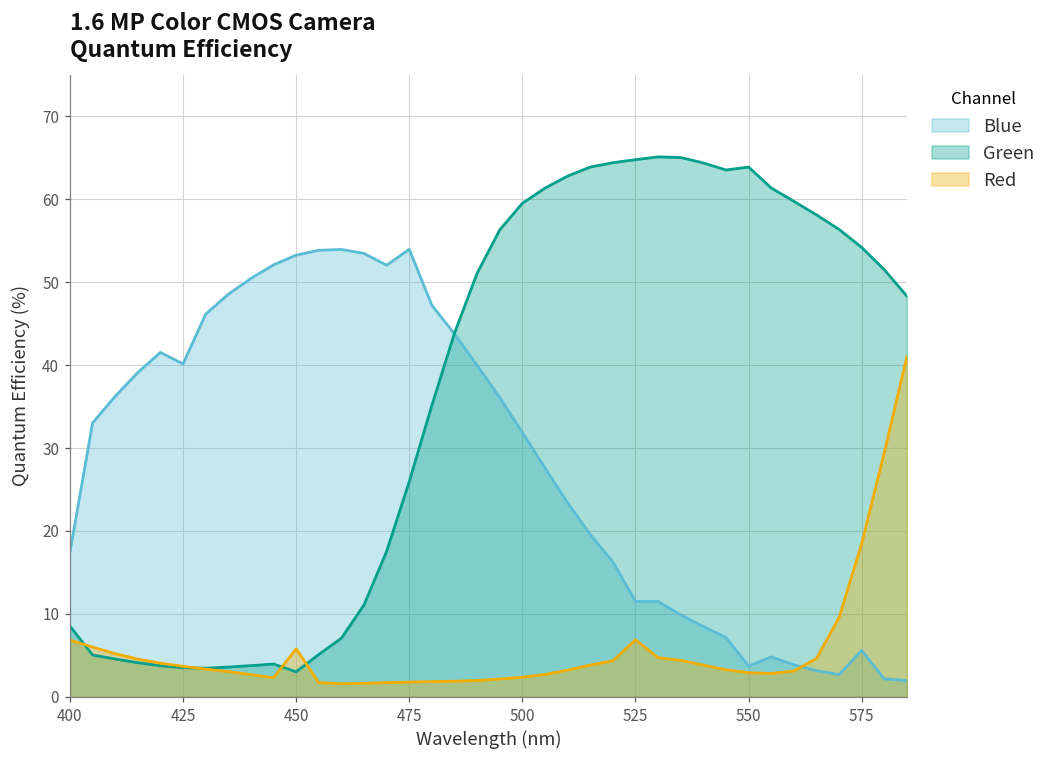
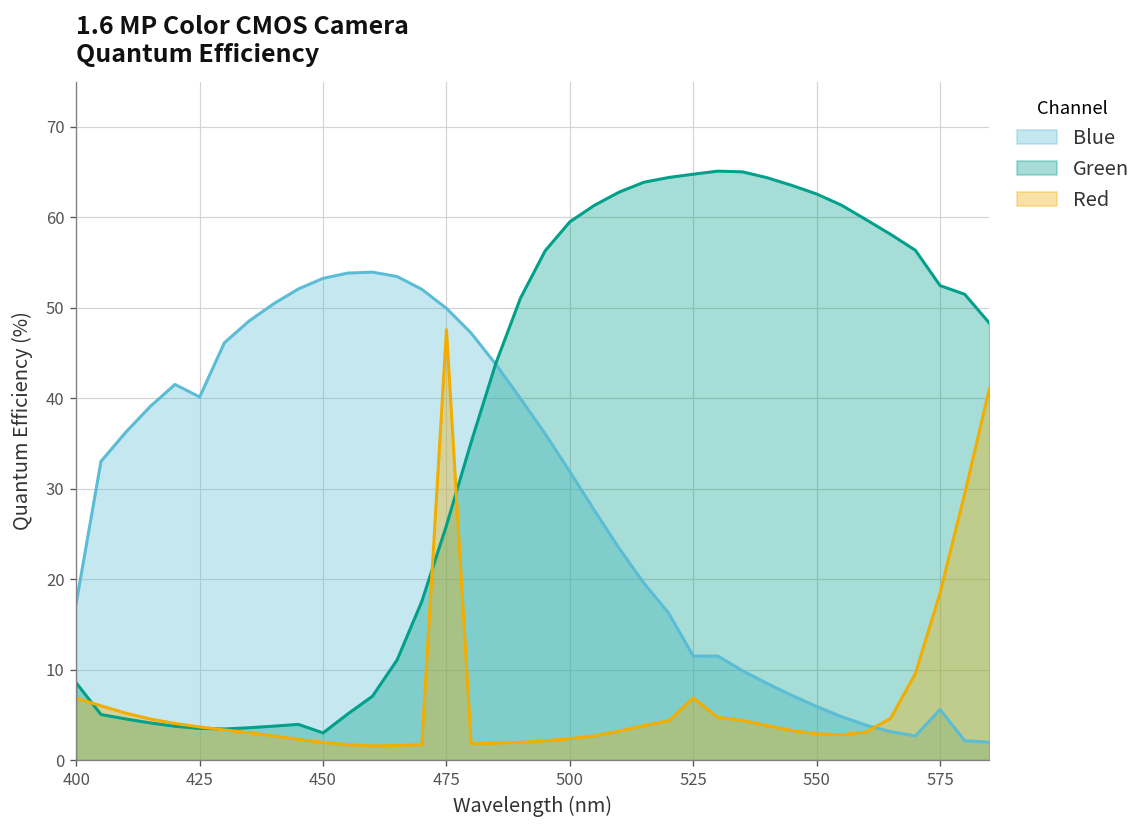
Red, 450: 6 -> 2
Blue, 475: 54 -> 50
Red, 475: 2 -> 48
Blue, 550: 4 -> 6
Green, 550: 64 -> 63
Green, 575: 54 -> 52
